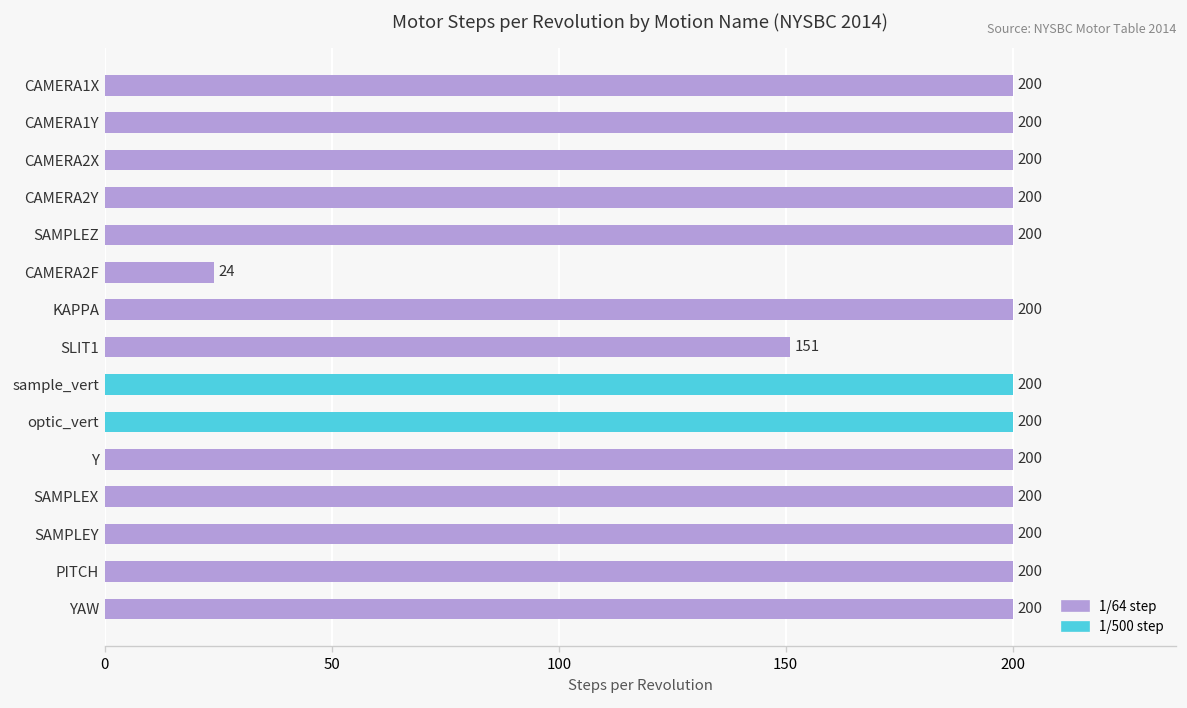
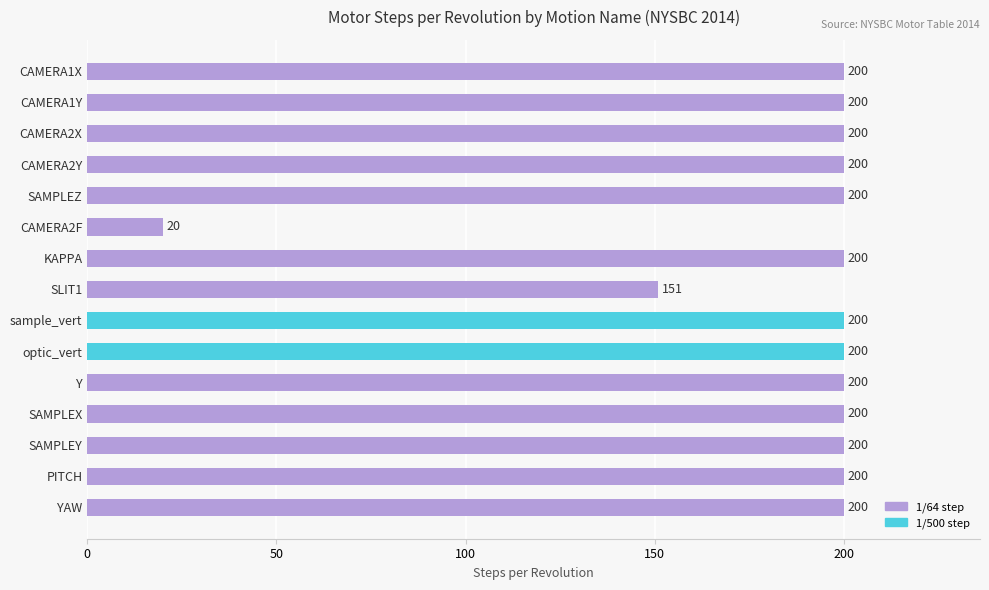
CAMERA2F: 24 -> 20
